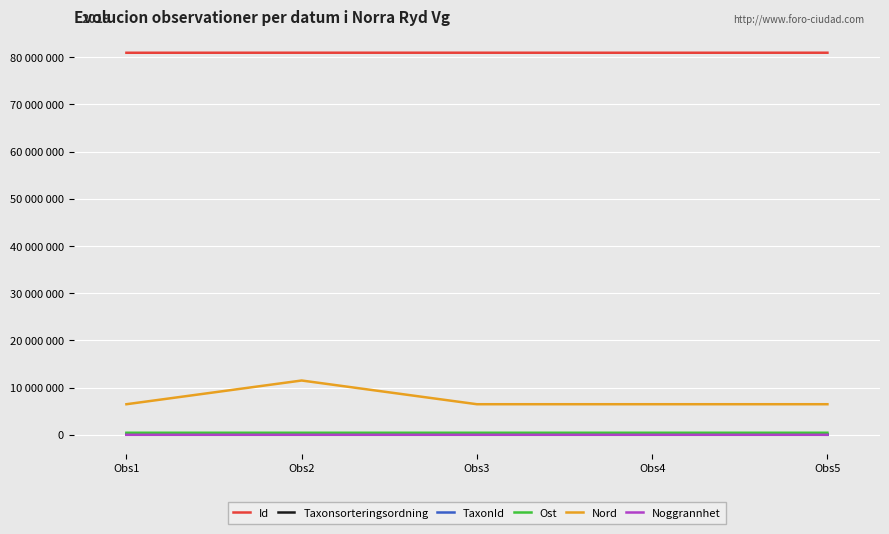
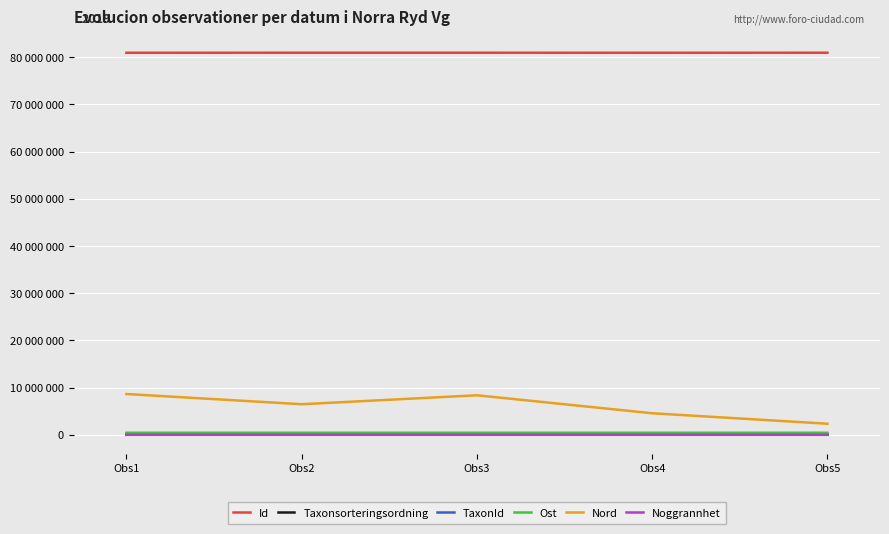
Nord, Obs1: 6000000 -> 9000000
Nord, Obs2: 12000000 -> 6000000
Nord, Obs3: 6000000 -> 8000000
Nord, Obs4: 6000000 -> 5000000
Nord, Obs5: 6000000 -> 2000000
